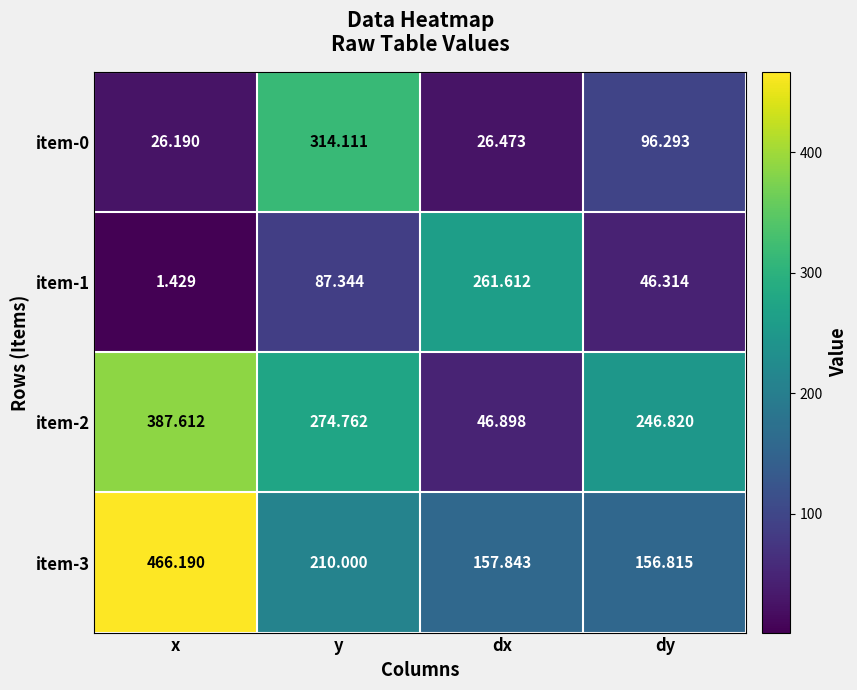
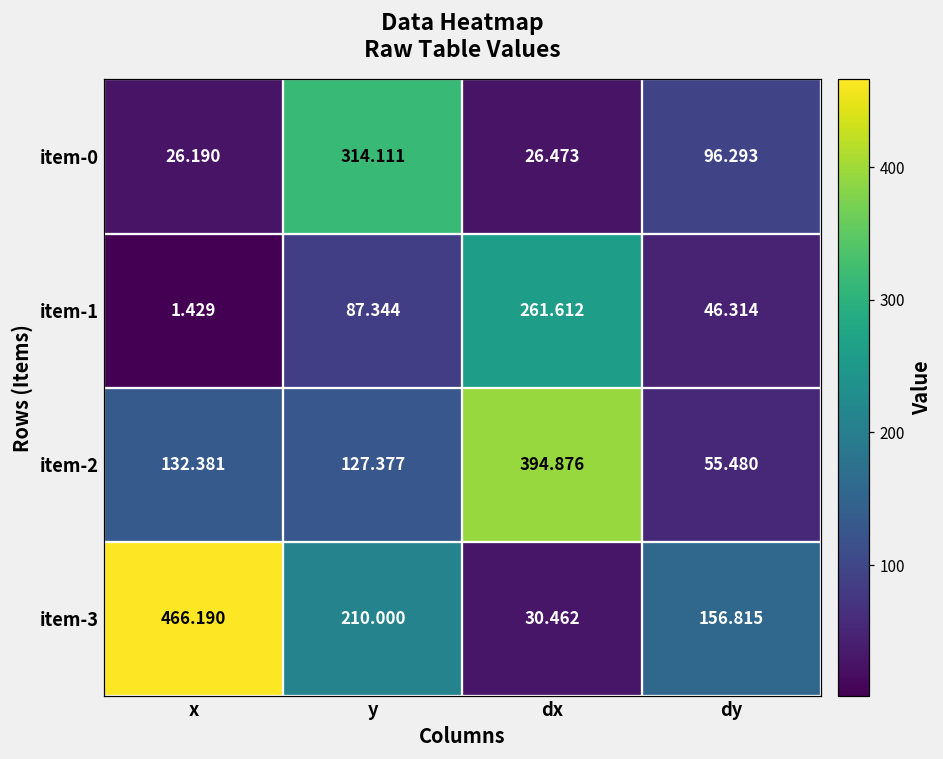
item-2, x: 387.612 -> 132.381
item-2, y: 274.762 -> 127.377
item-2, dx: 46.898 -> 394.876
item-2, dy: 246.820 -> 55.480
item-3, dx: 157.843 -> 30.462
